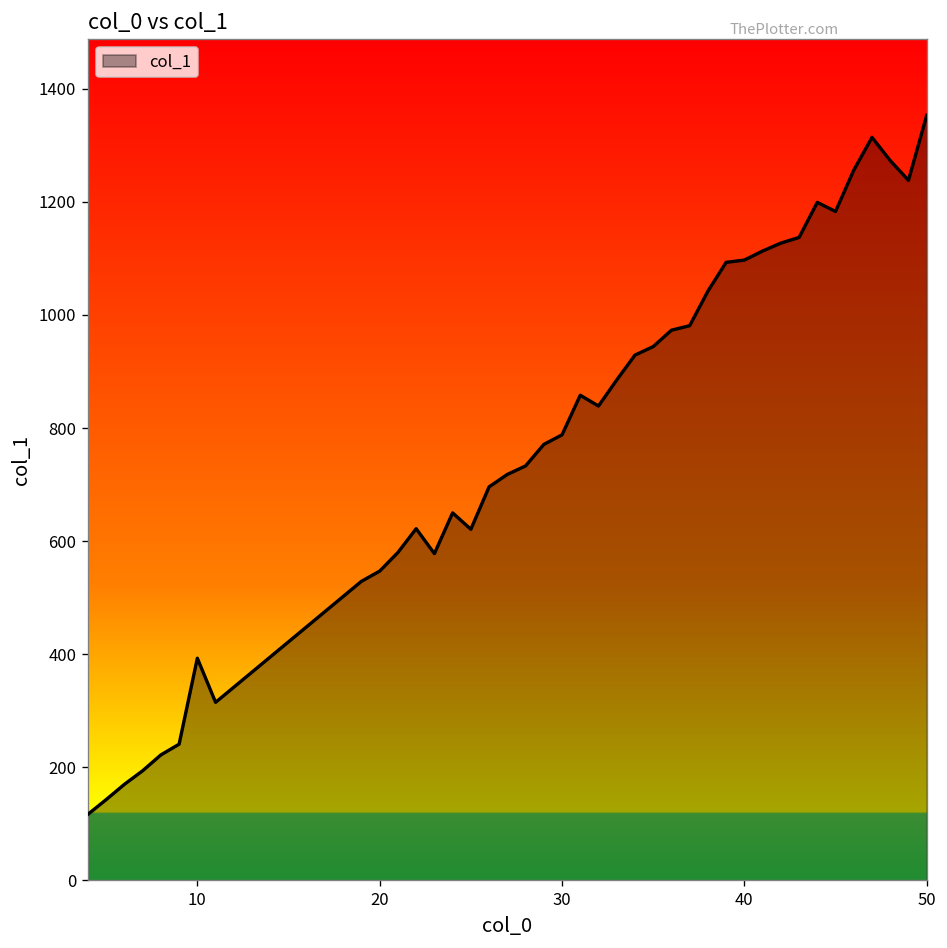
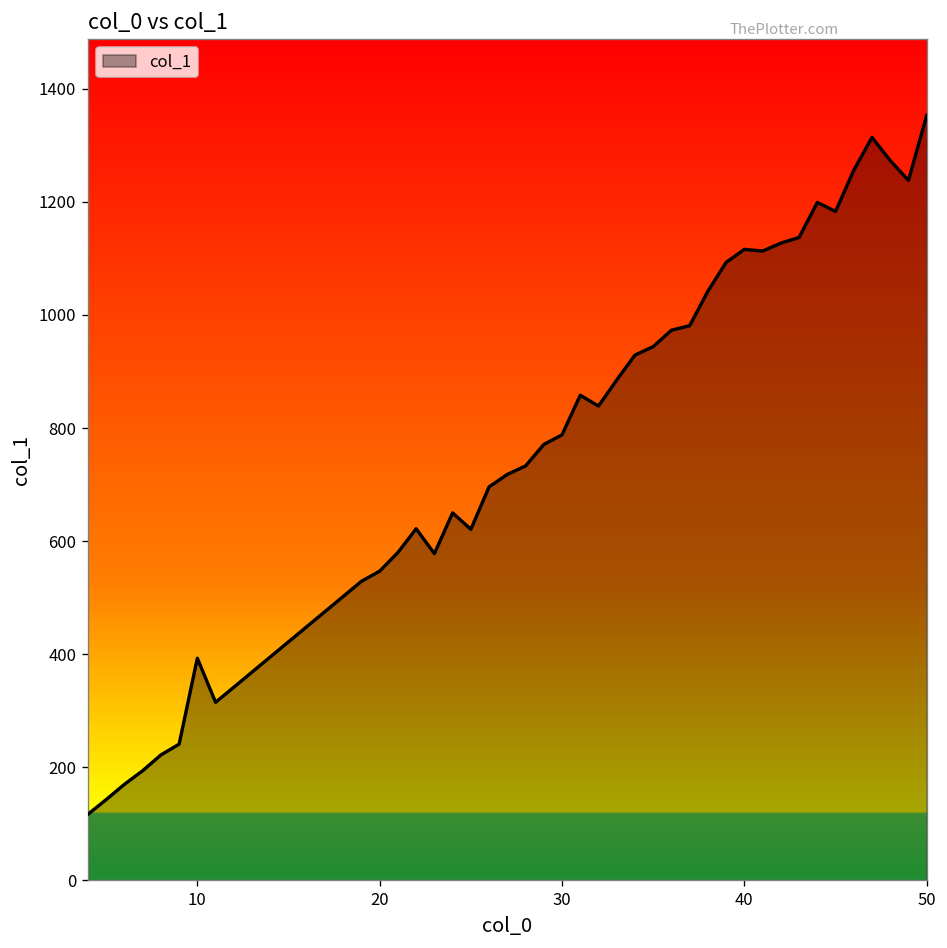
40: 1100 -> 1120
